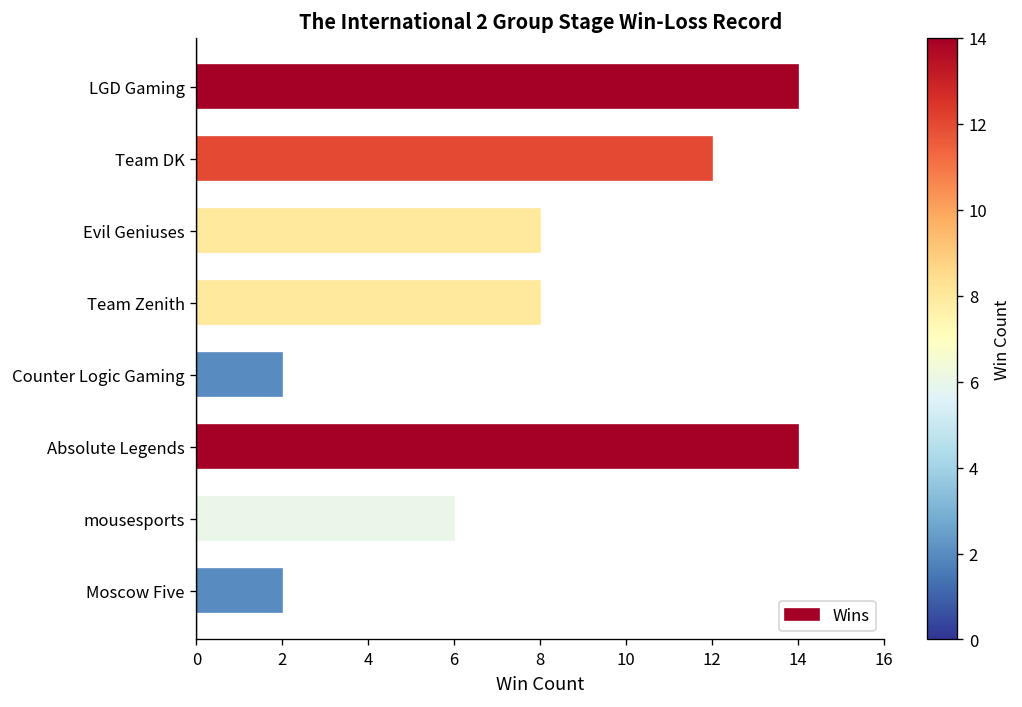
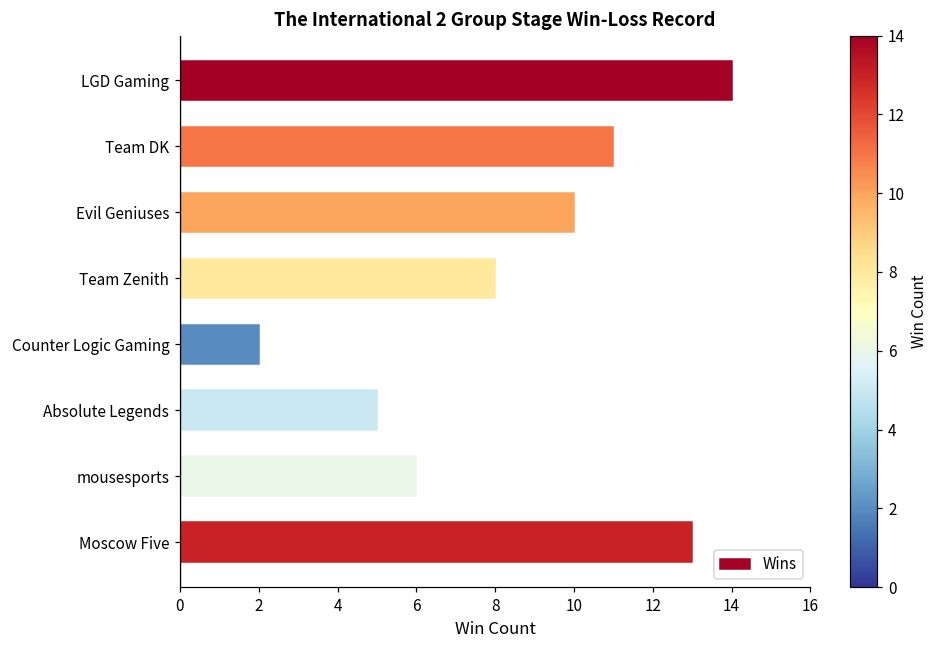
Team DK: 12 -> 11
Evil Geniuses: 8 -> 10
Absolute Legends: 14 -> 5
Moscow Five: 2 -> 13
